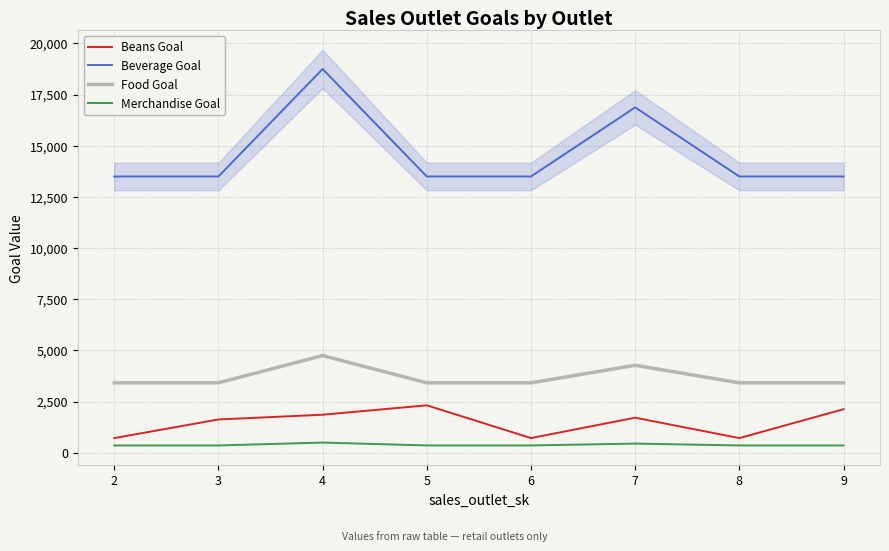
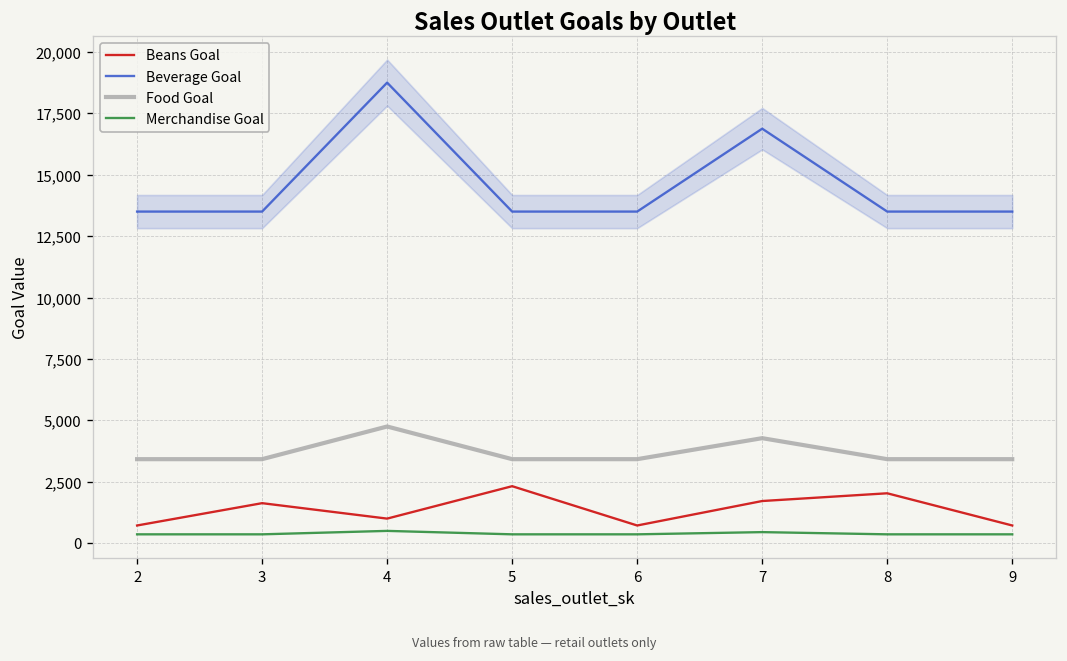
Beans Goal, 4: 1,900 -> 1,000
Beans Goal, 8: 700 -> 2,000
Beans Goal, 9: 2,100 -> 700
